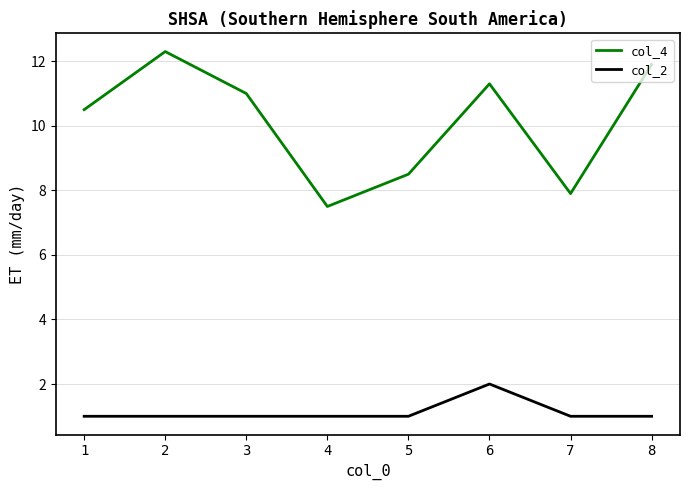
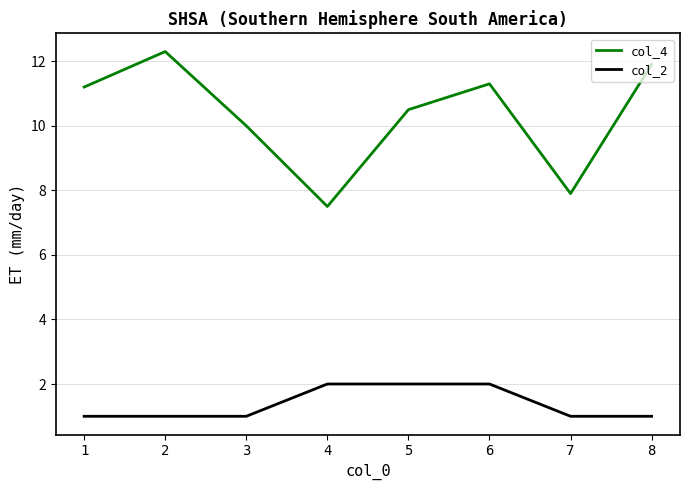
col_4, 1: 10.5 -> 11.2
col_4, 3: 11 -> 10
col_2, 4: 1 -> 2
col_4, 5: 8.5 -> 10.5
col_2, 5: 1 -> 2
